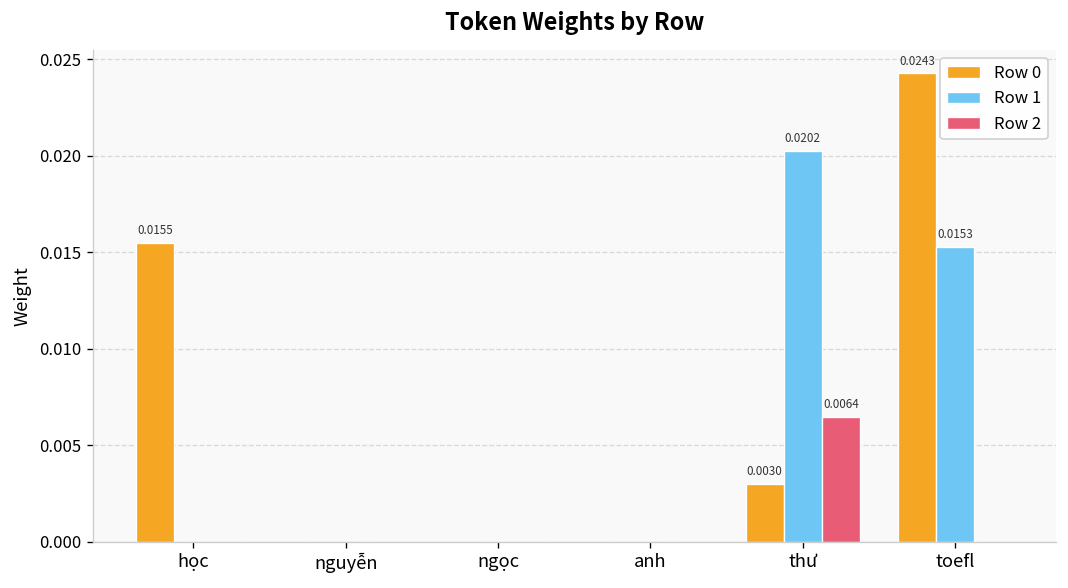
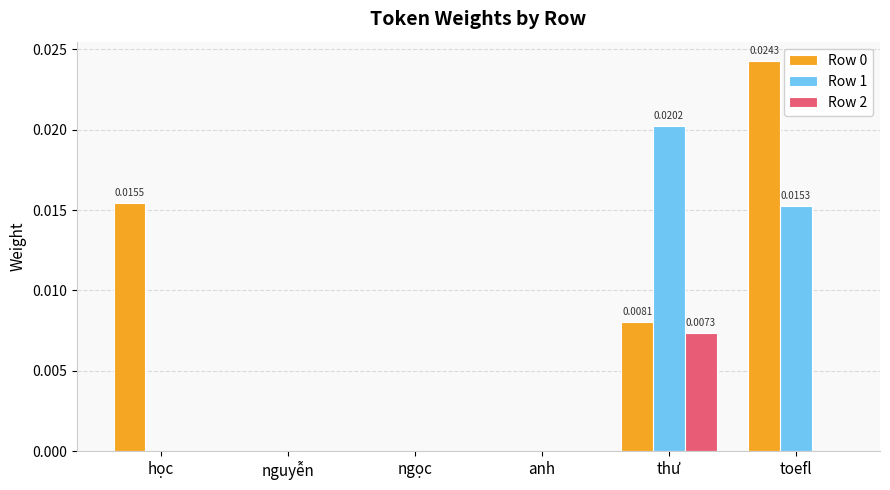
Row 0, thư: 0.0030 -> 0.0081
Row 2, thư: 0.0064 -> 0.0073
